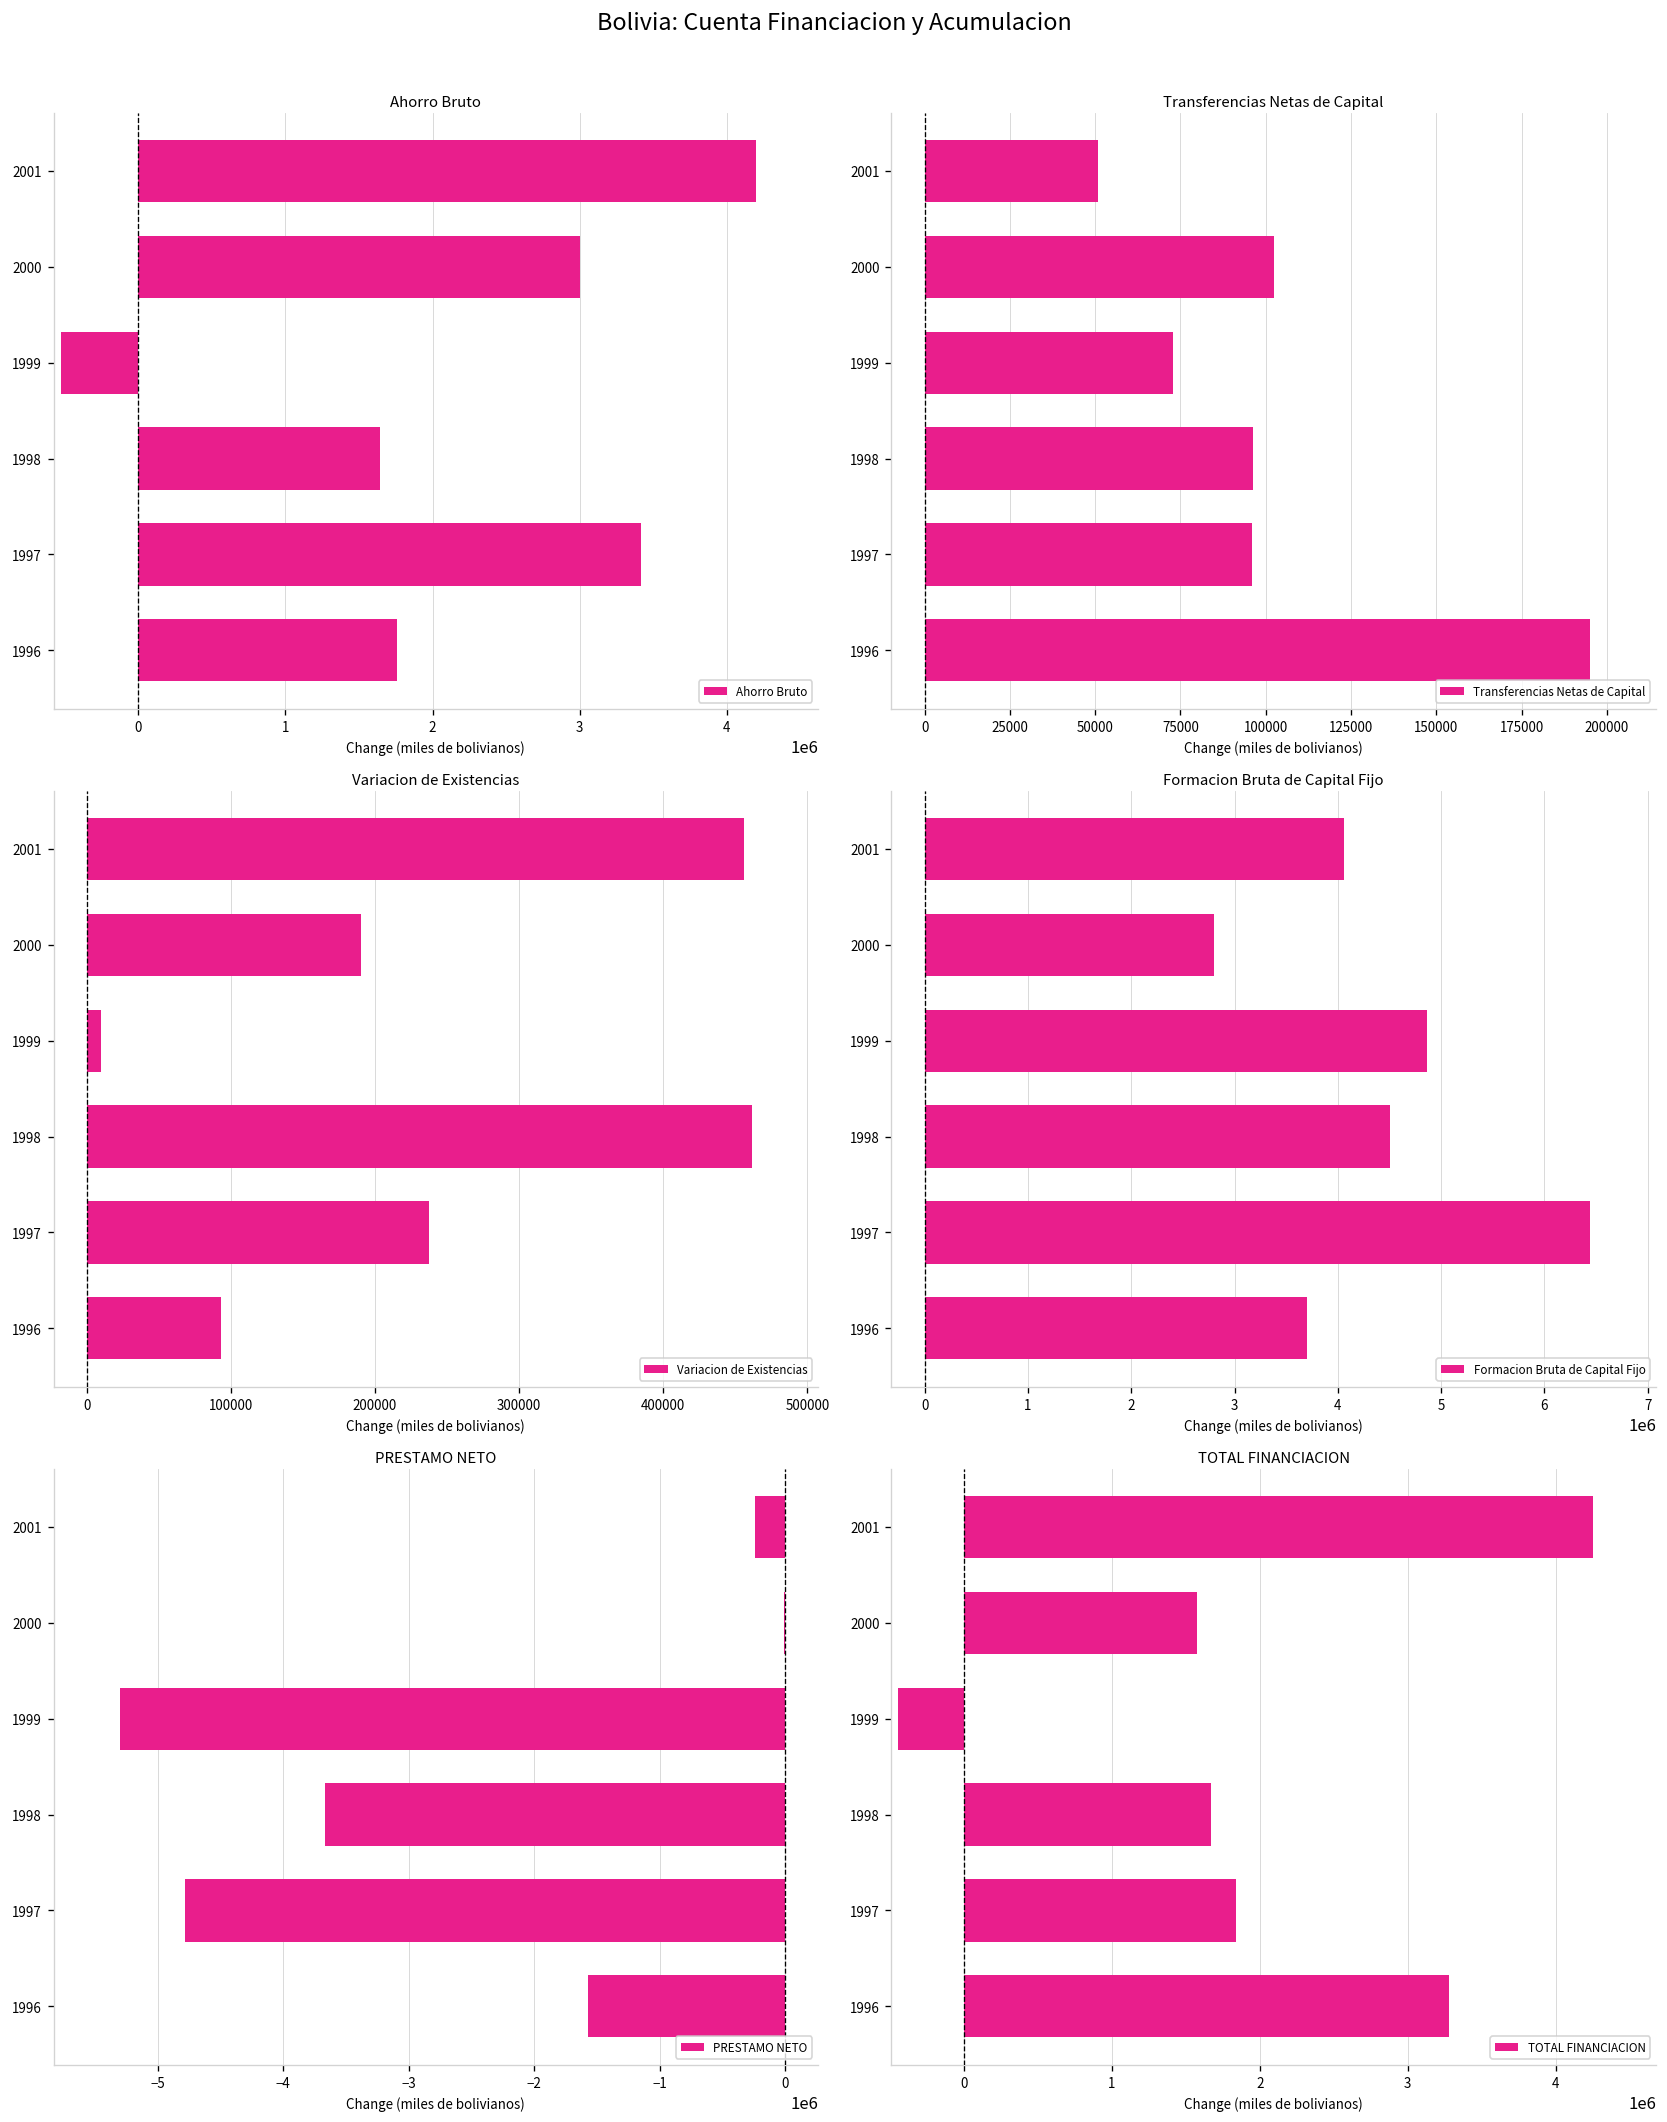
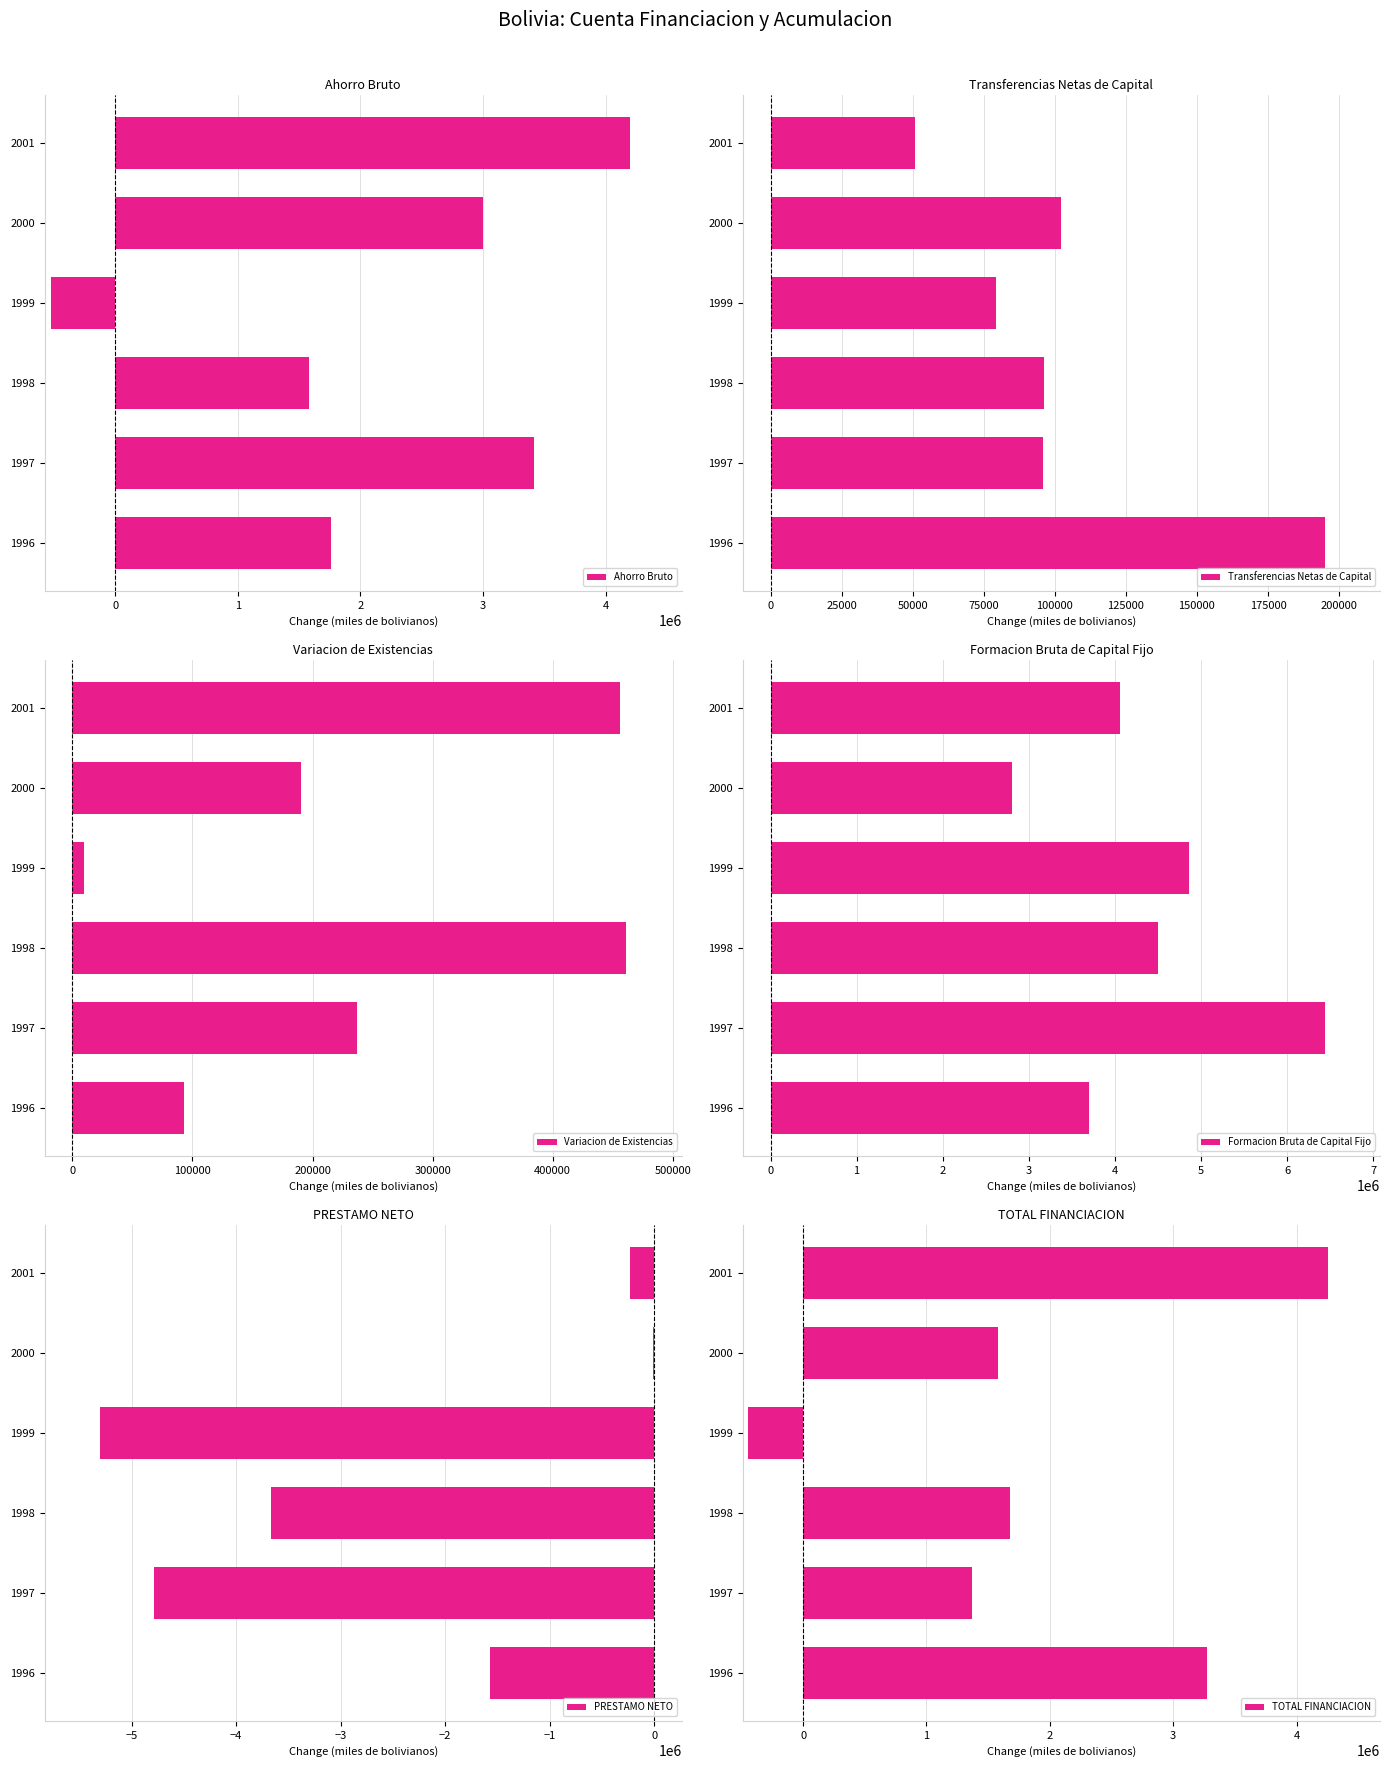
Ahorro Bruto, 1998: 1640000 -> 1580000
Transferencias Netas de Capital, 1999: 73000 -> 79000
TOTAL FINANCIACION, 1997: 1840000 -> 1370000
